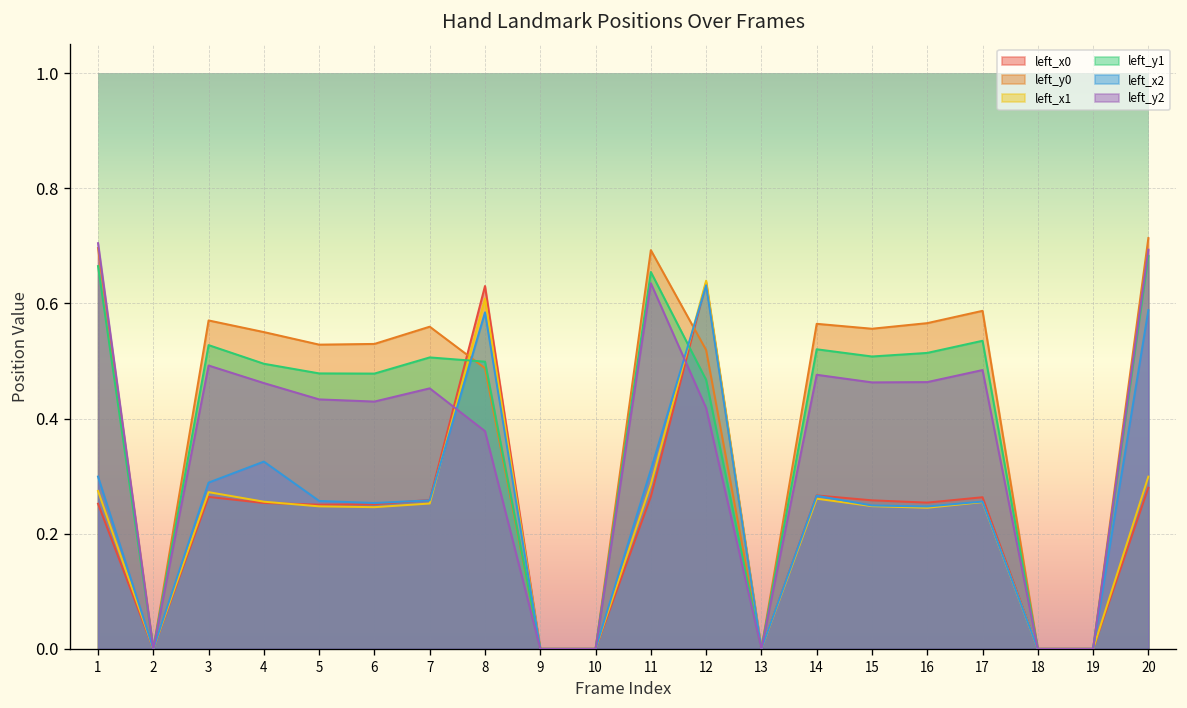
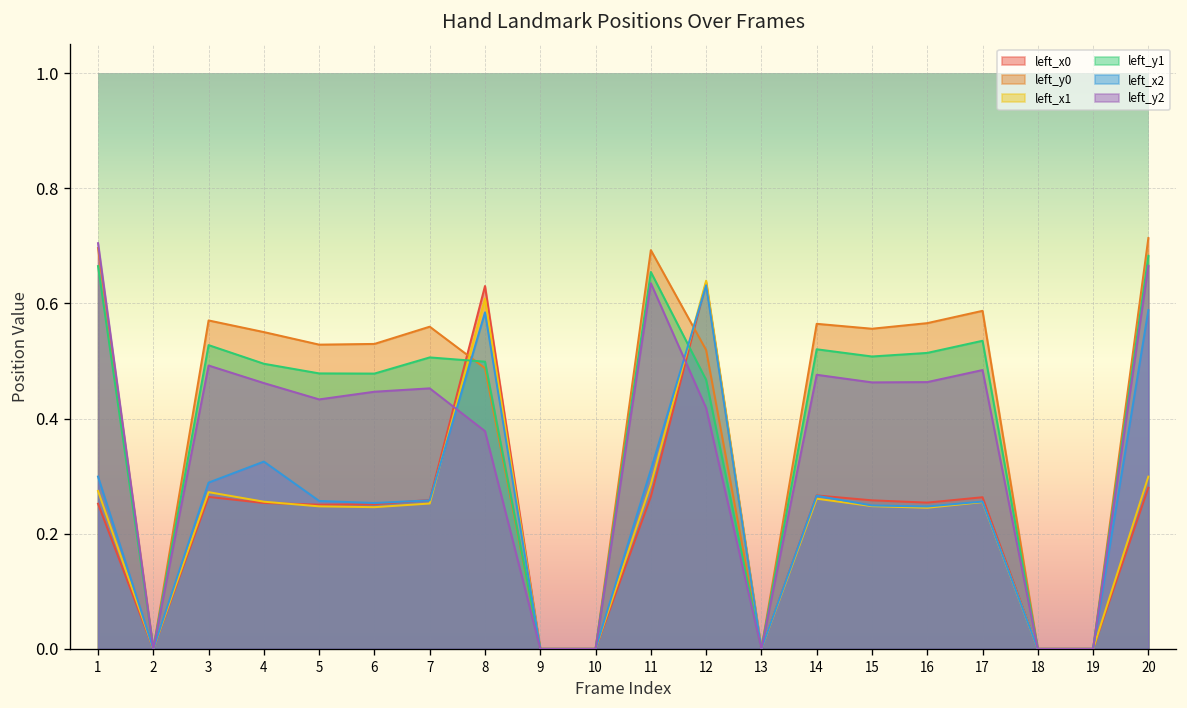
left_y2, 6: 0.43 -> 0.45
left_y2, 20: 0.69 -> 0.67
